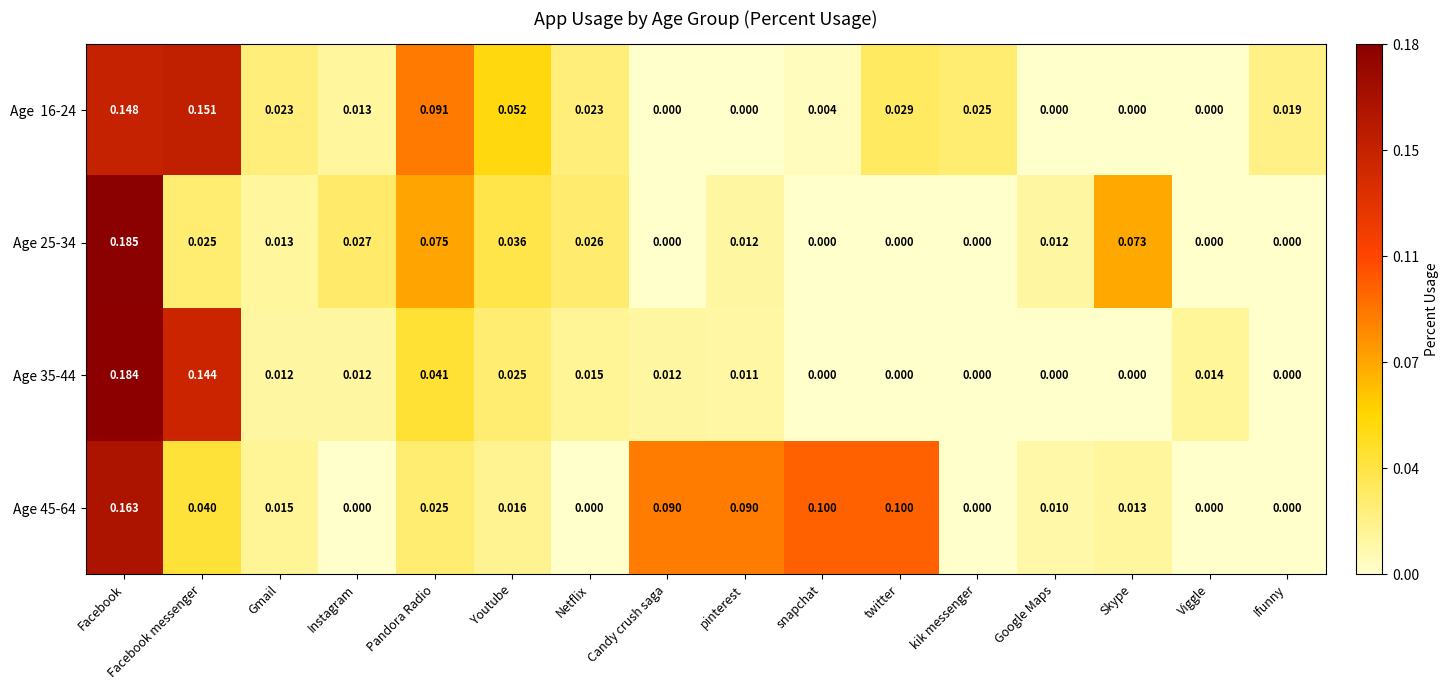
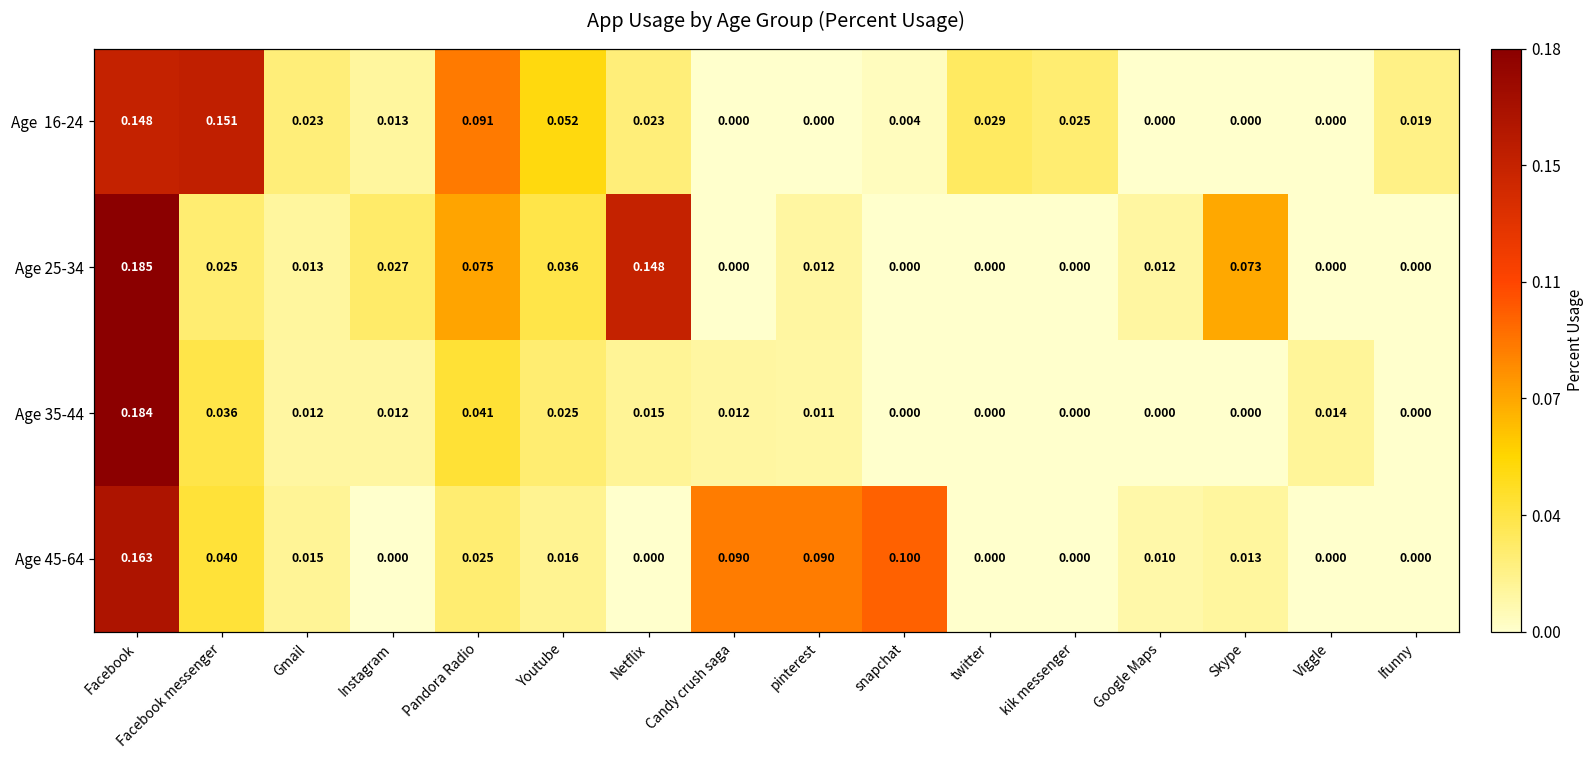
Age 25-34, Netflix: 0.026 -> 0.148
Age 35-44, Facebook messenger: 0.144 -> 0.036
Age 45-64, twitter: 0.100 -> 0.000
